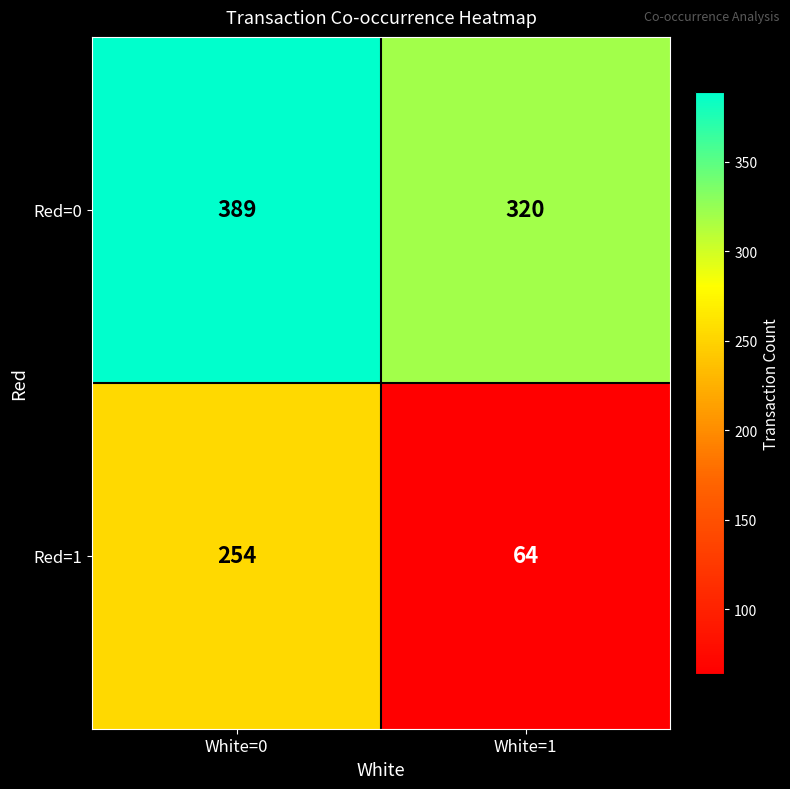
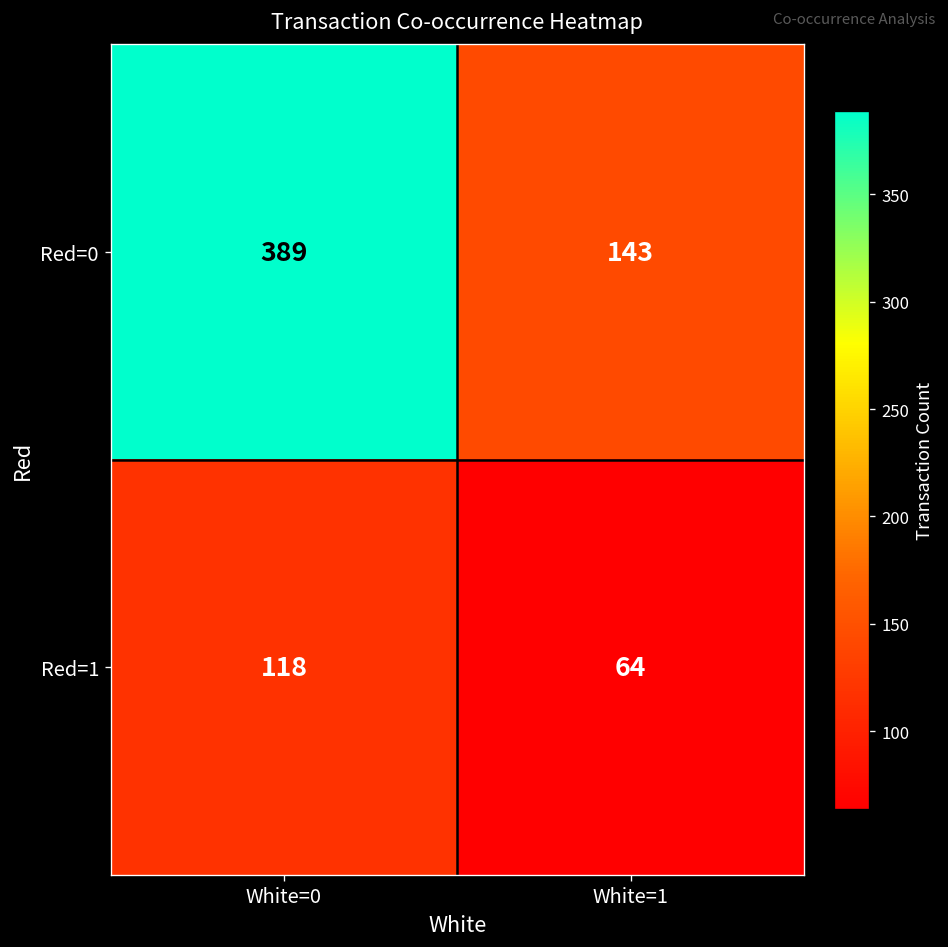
Red=0, White=1: 320 -> 143
Red=1, White=0: 254 -> 118
